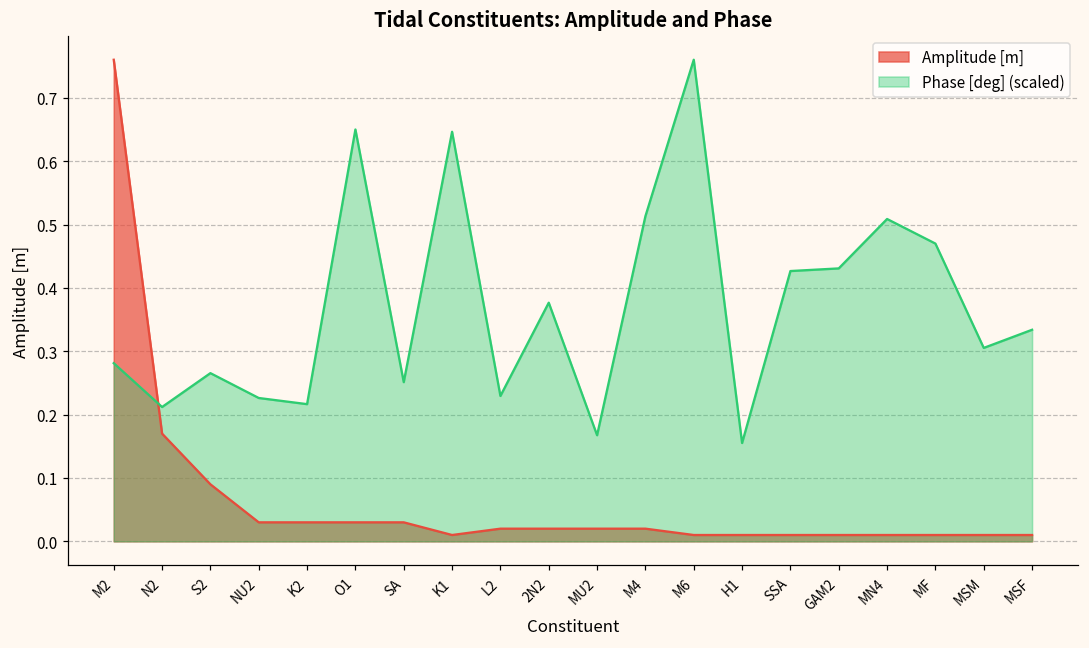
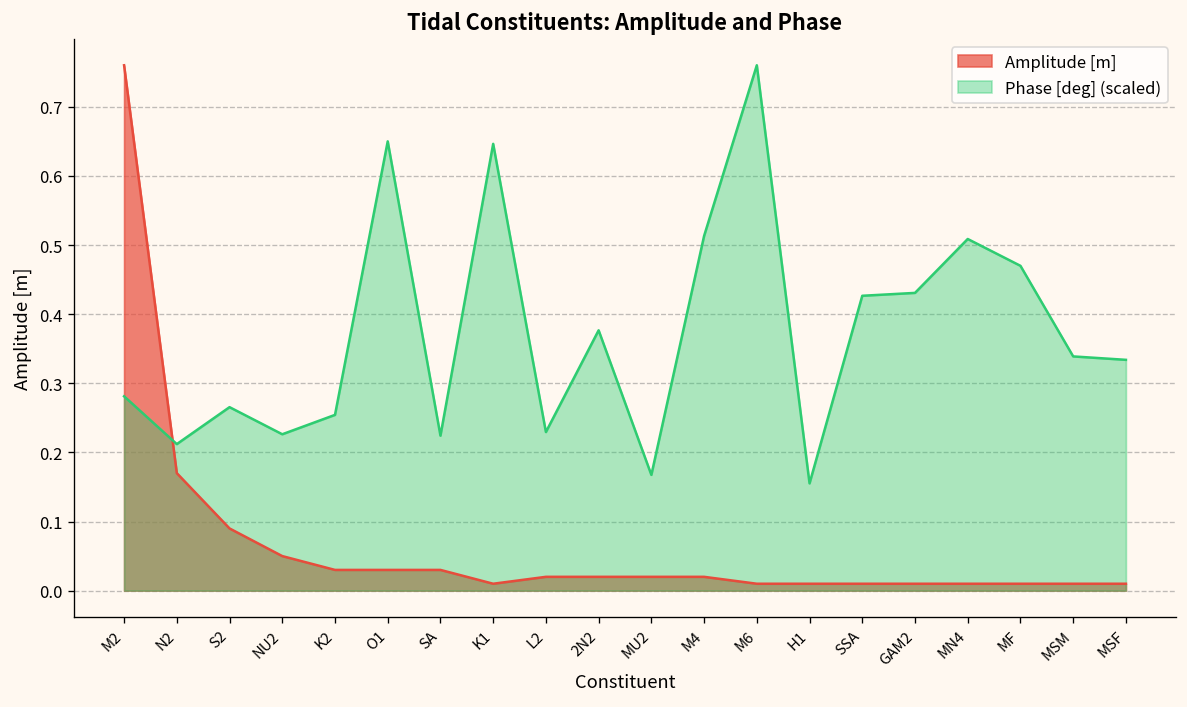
Amplitude [m], NU2: 0.03 -> 0.05
Phase [deg] (scaled), K2: 0.22 -> 0.25
Phase [deg] (scaled), SA: 0.25 -> 0.22
Phase [deg] (scaled), MSM: 0.31 -> 0.34
